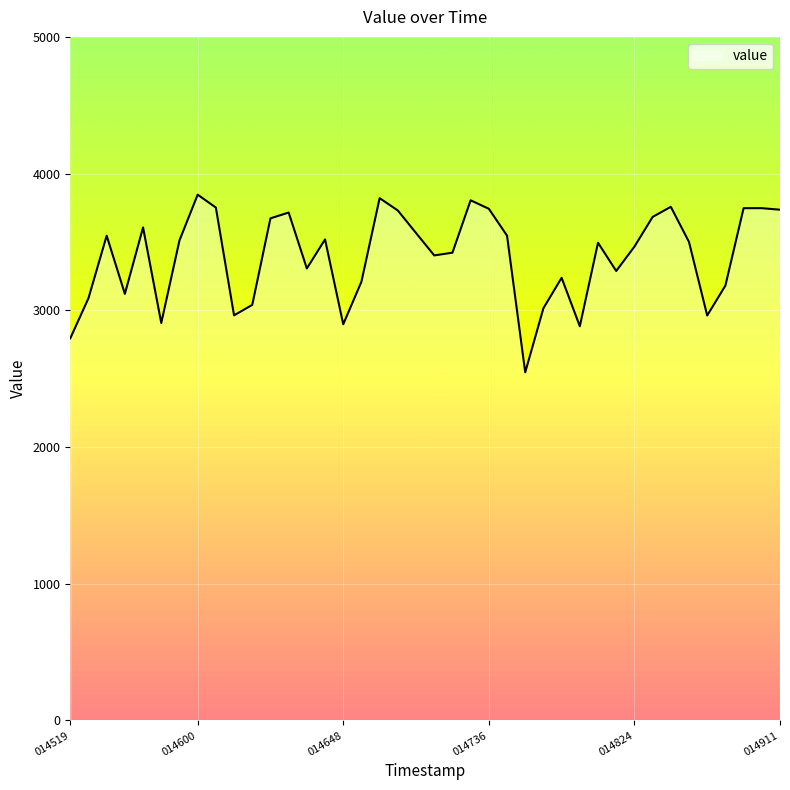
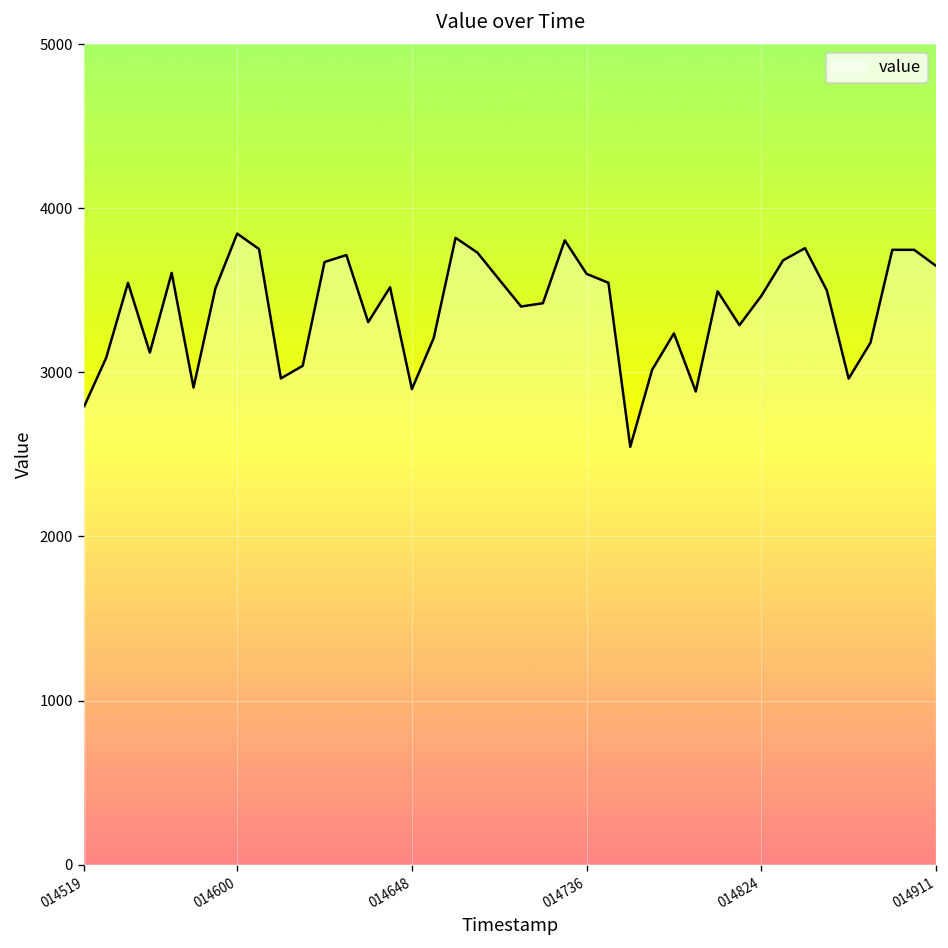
014736: 3740 -> 3600
014911: 3740 -> 3650
